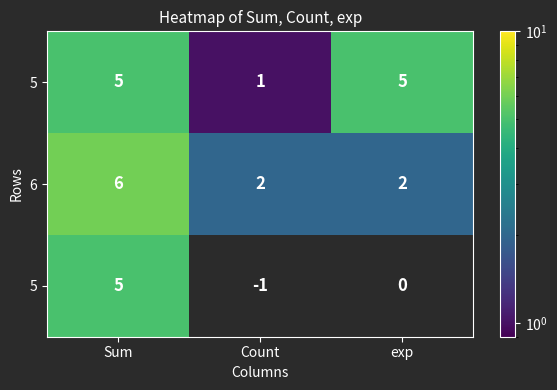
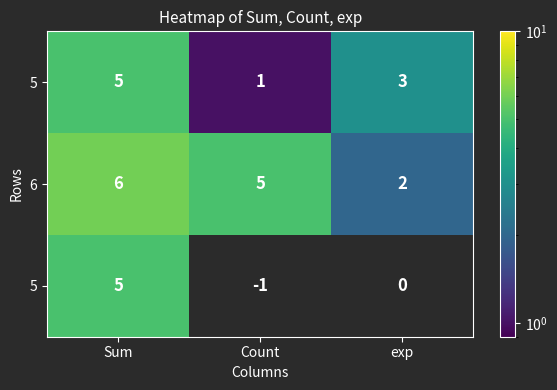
5, exp: 5 -> 3
6, Count: 2 -> 5
